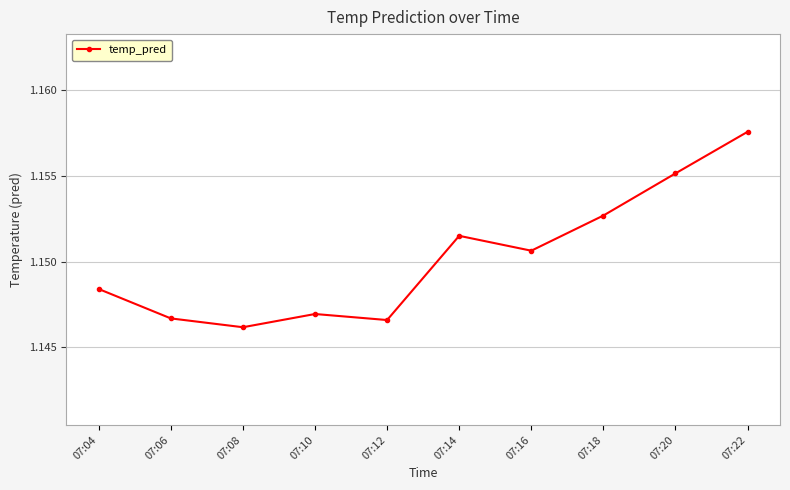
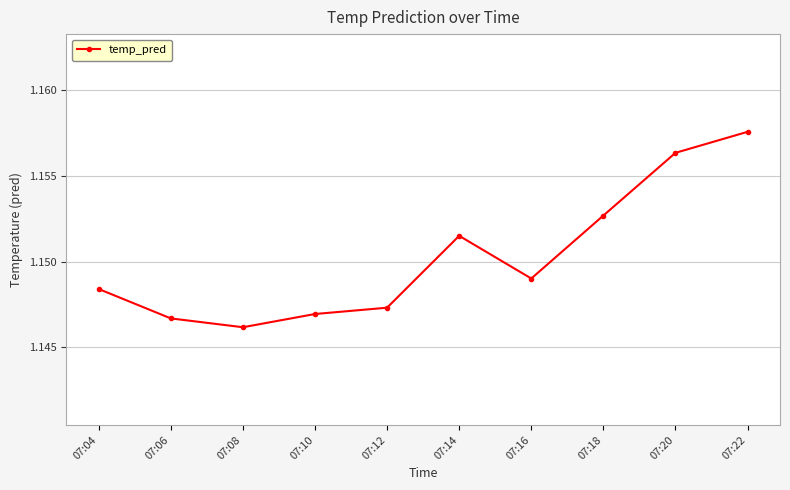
07:12: 1.1466 -> 1.1473
07:16: 1.1506 -> 1.1490
07:20: 1.1551 -> 1.1563
